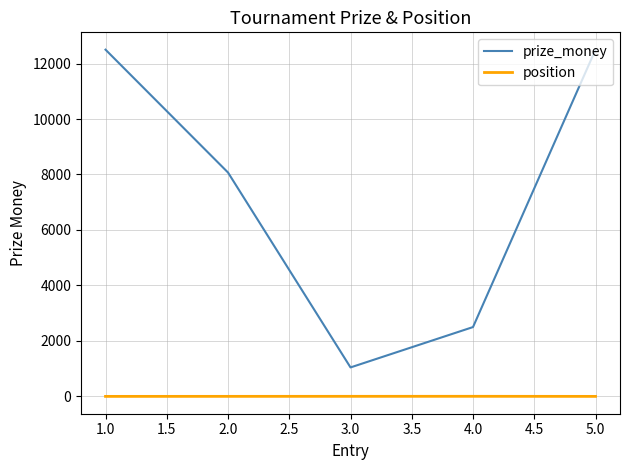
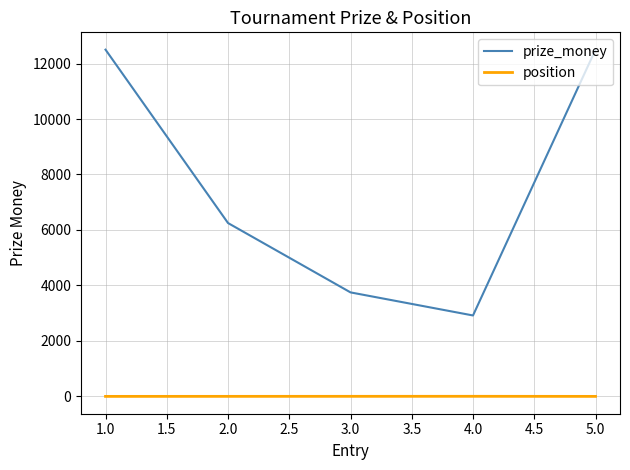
prize_money, 2.0: 8100 -> 6300
prize_money, 3.0: 1000 -> 3800
prize_money, 4.0: 2500 -> 2900
